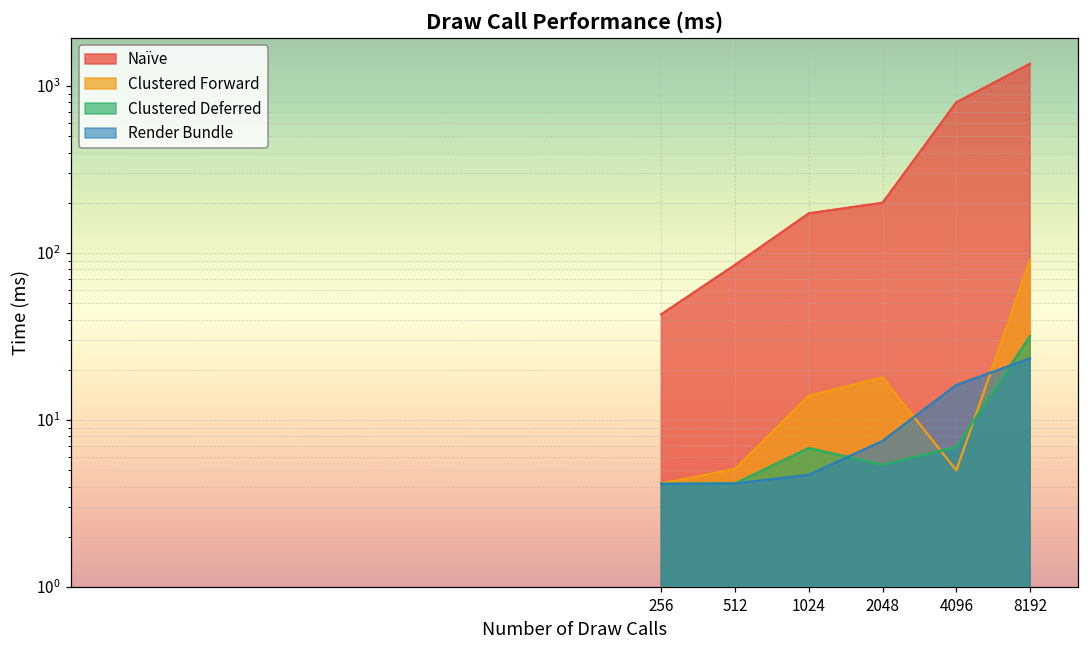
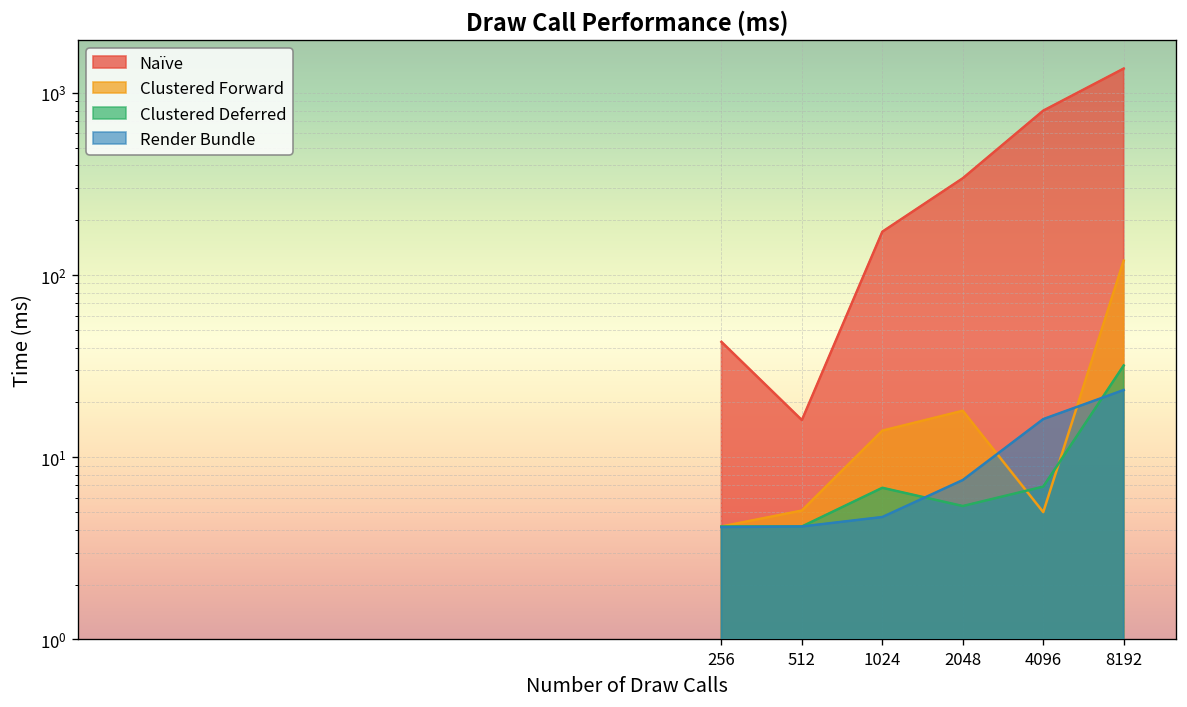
Naïve, 512: 90 -> 16
Naïve, 2048: 200 -> 340
Clustered Forward, 8192: 90 -> 120
